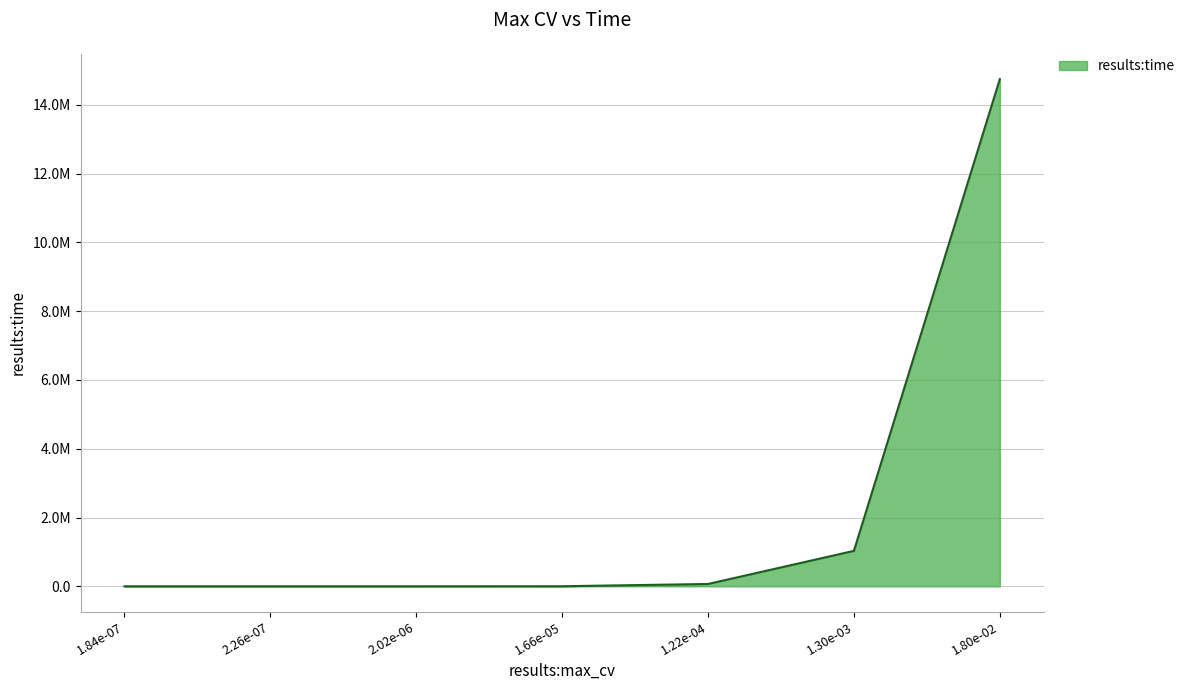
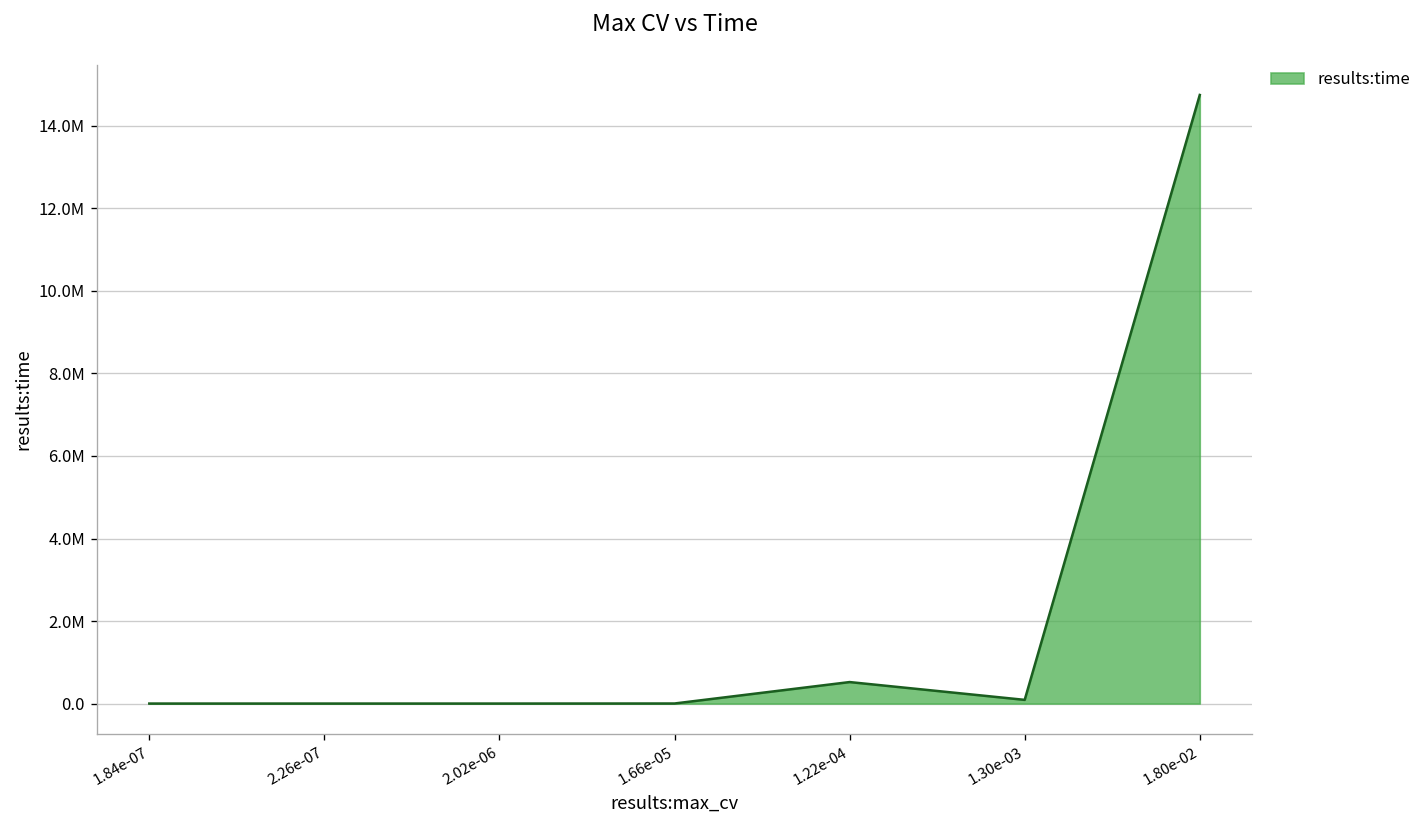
1.22e-04: 100000 -> 500000
1.30e-03: 1000000 -> 100000
